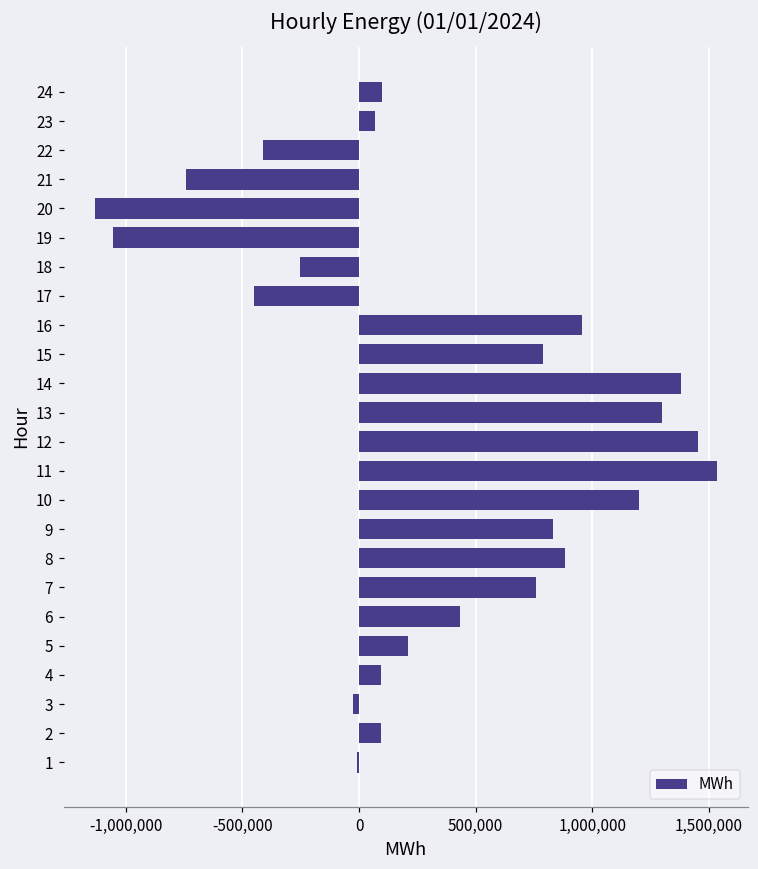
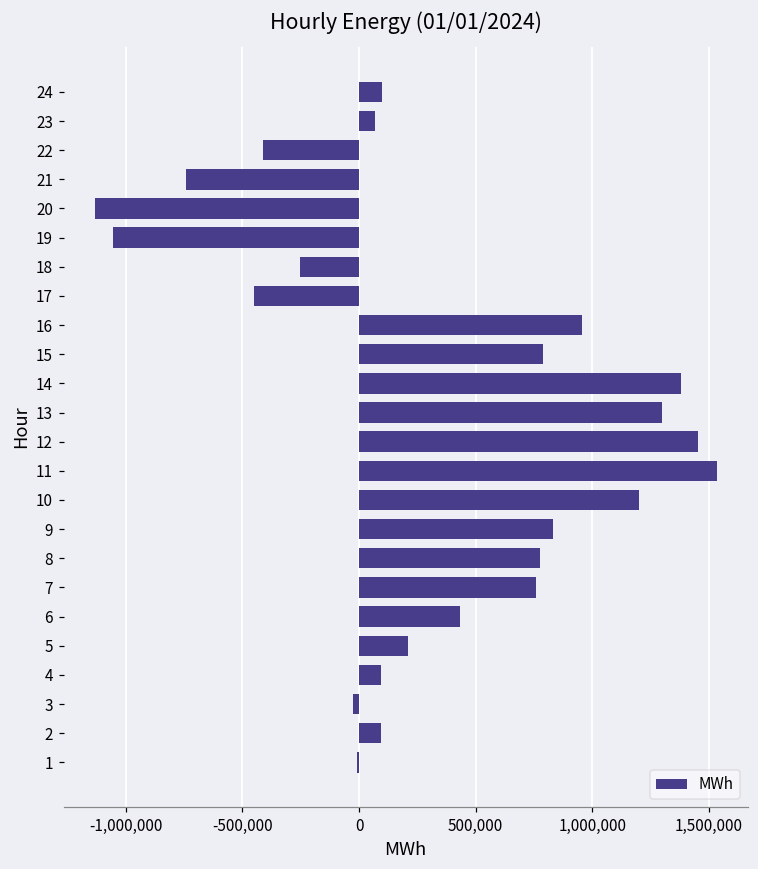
8: 880,000 -> 780,000
